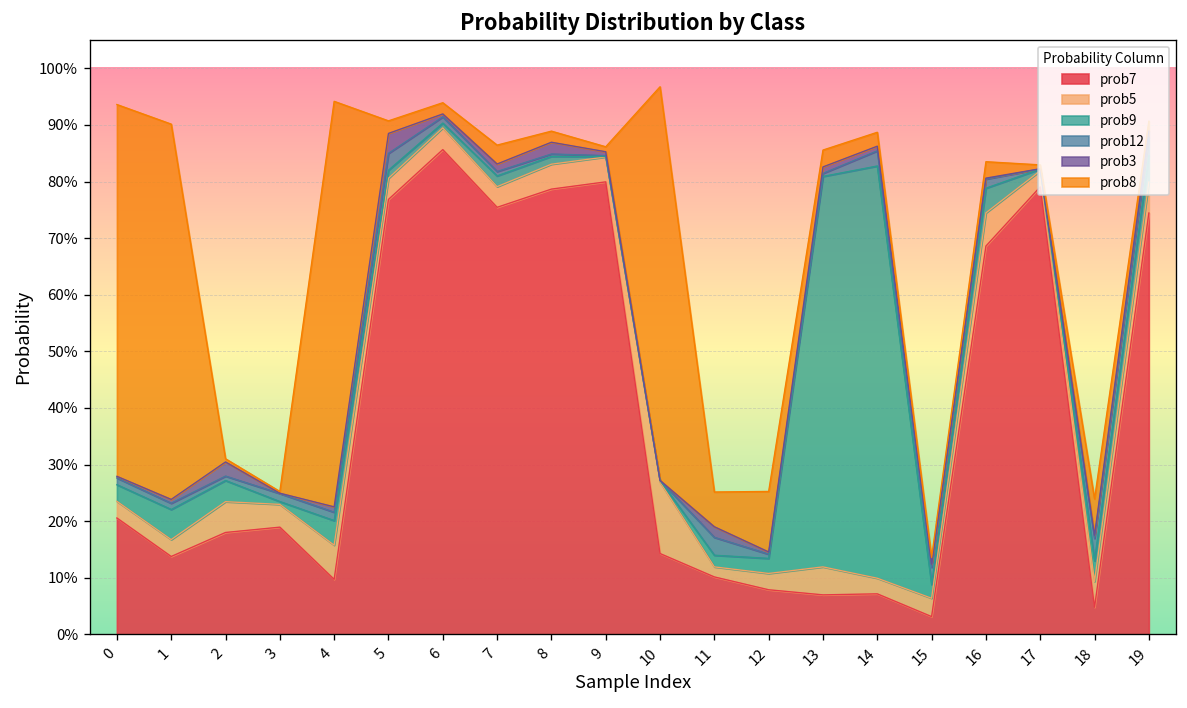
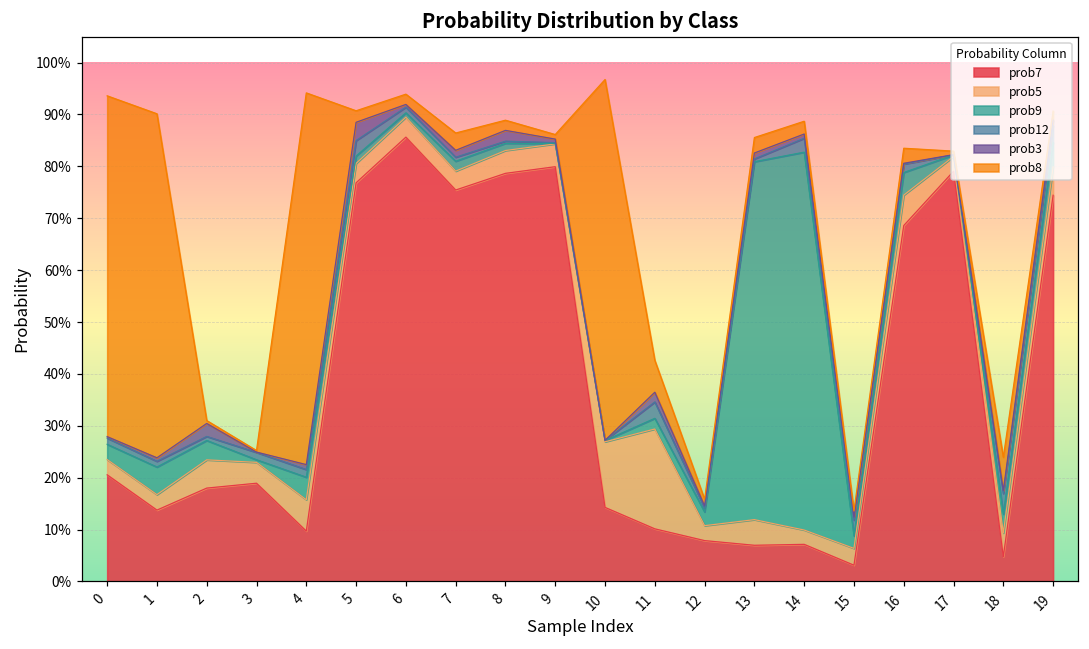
prob5, 11: 2% -> 19%
prob8, 12: 11% -> 1%
